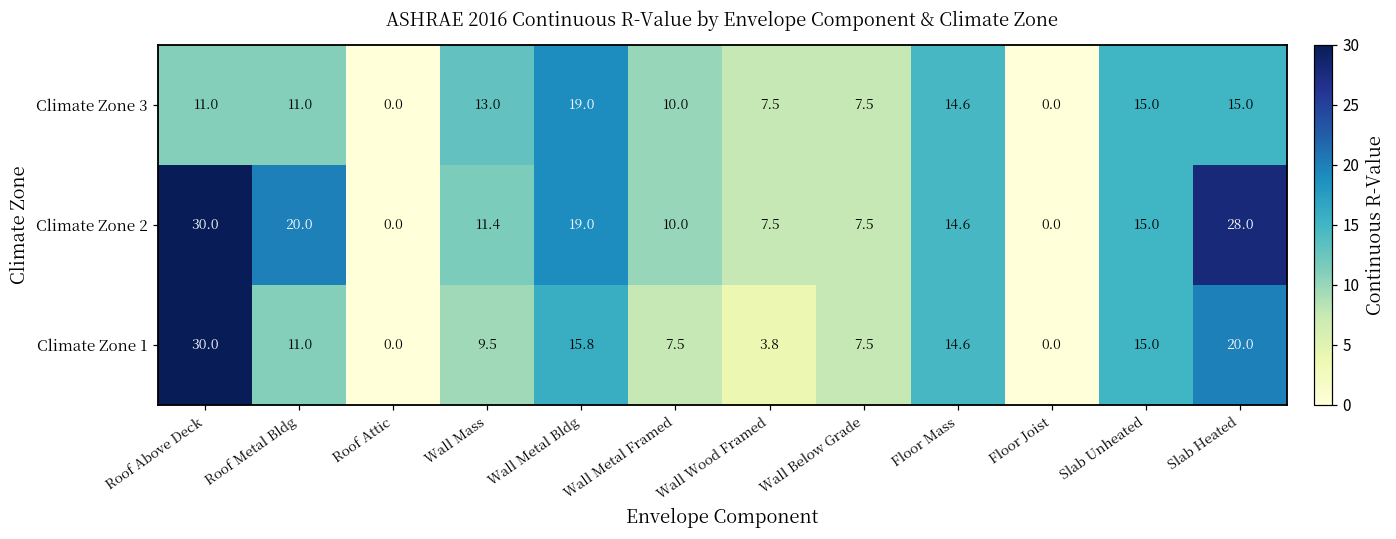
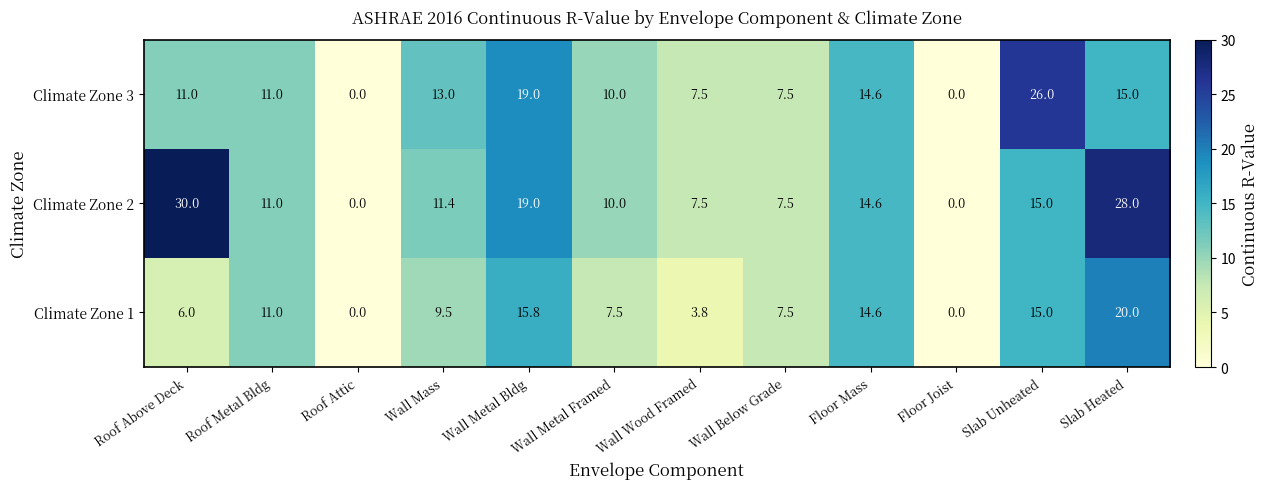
Climate Zone 3, Slab Unheated: 15.0 -> 26.0
Climate Zone 2, Roof Metal Bldg: 20.0 -> 11.0
Climate Zone 1, Roof Above Deck: 30.0 -> 6.0
